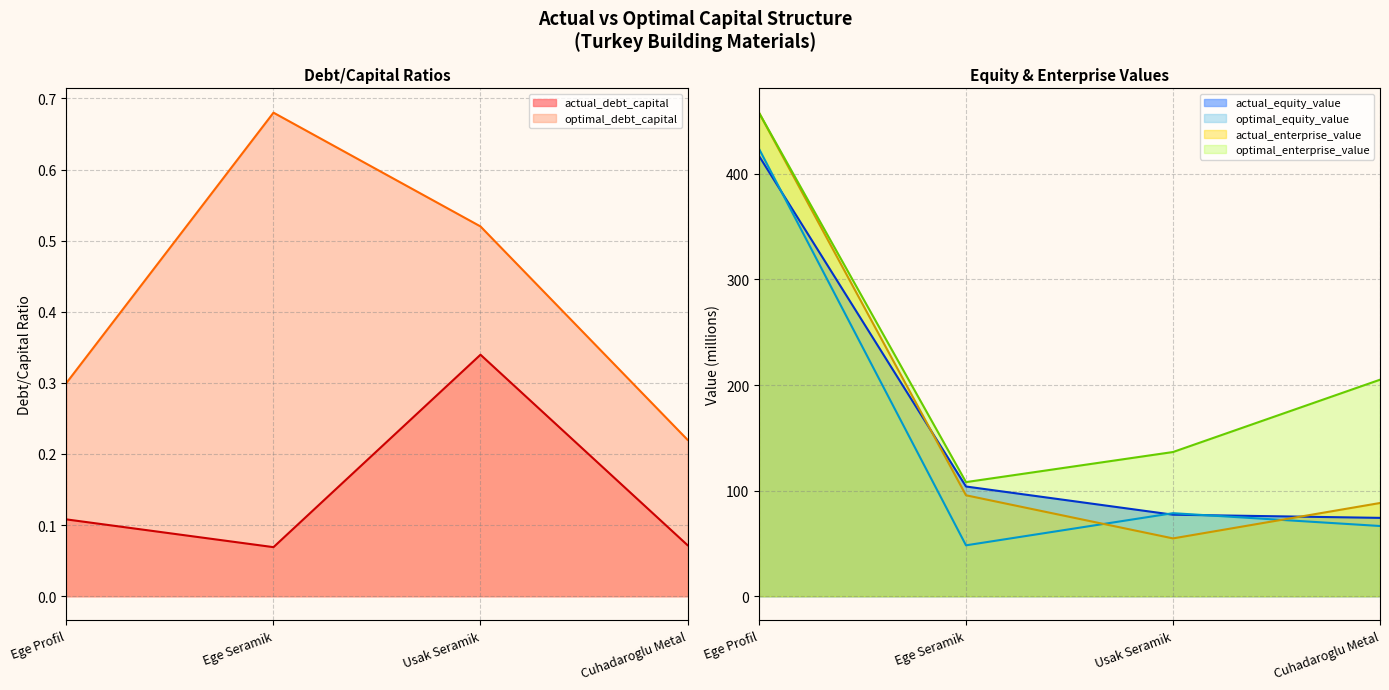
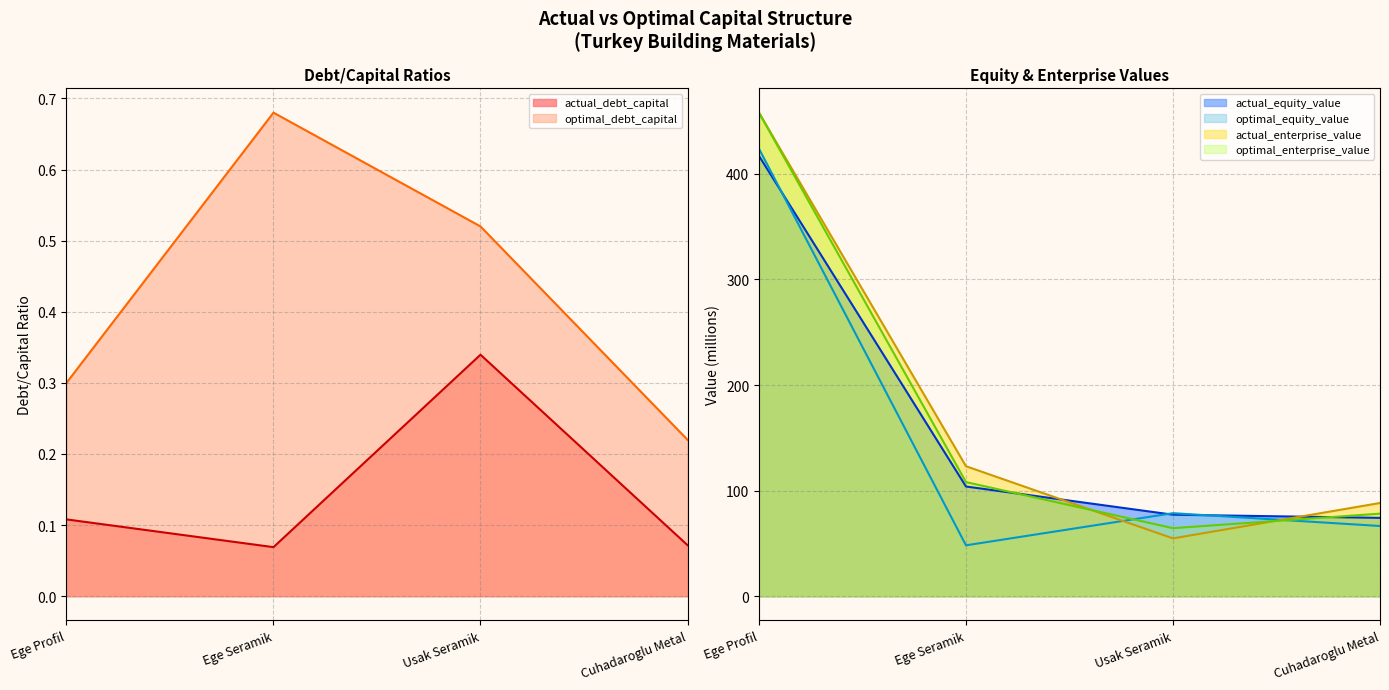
Equity & Enterprise Values, actual_enterprise_value, Ege Seramik: 96 -> 123
Equity & Enterprise Values, optimal_enterprise_value, Usak Seramik: 137 -> 64
Equity & Enterprise Values, optimal_enterprise_value, Cuhadaroglu Metal: 205 -> 78
